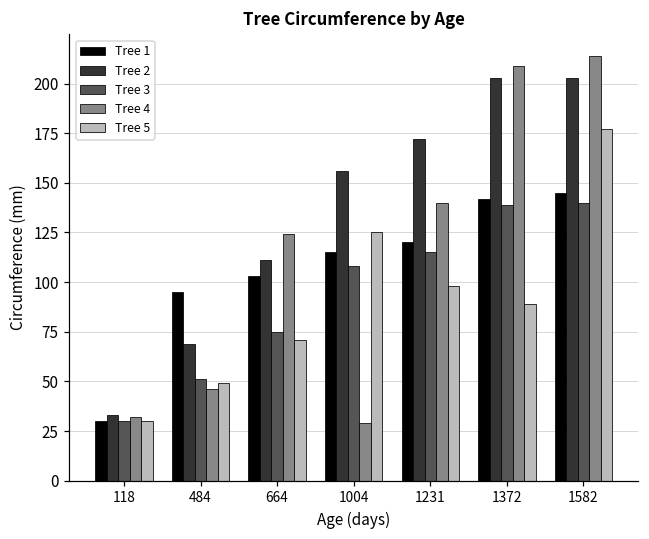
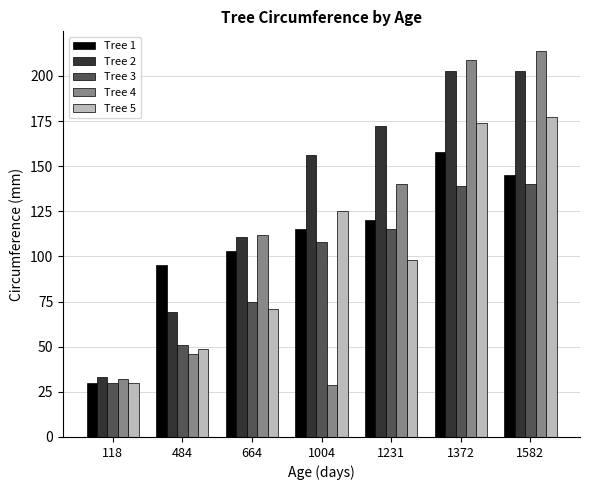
Tree 4, 664: 124 -> 112
Tree 1, 1372: 142 -> 158
Tree 5, 1372: 89 -> 174
